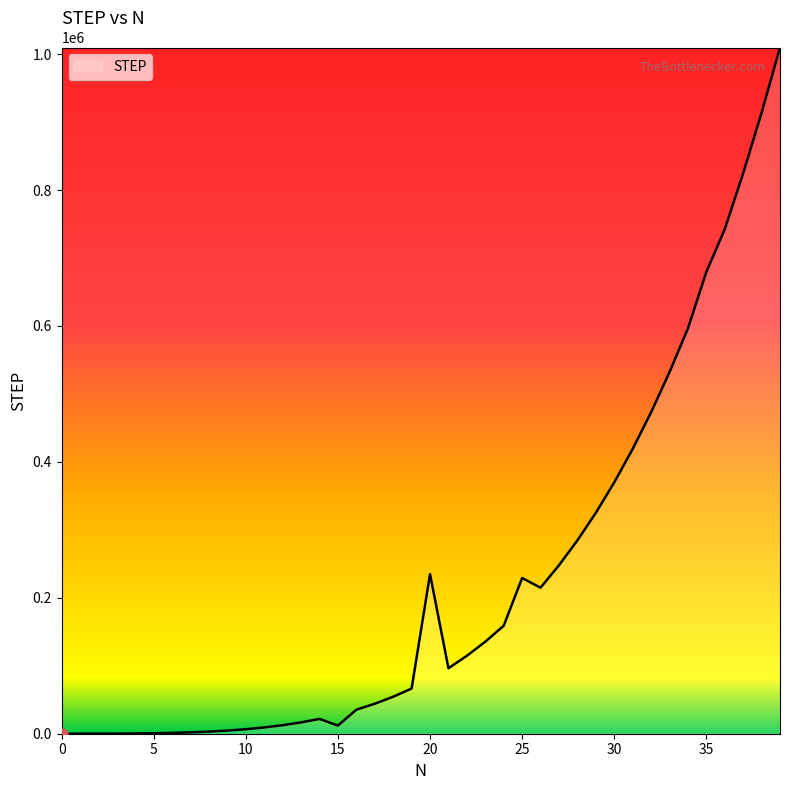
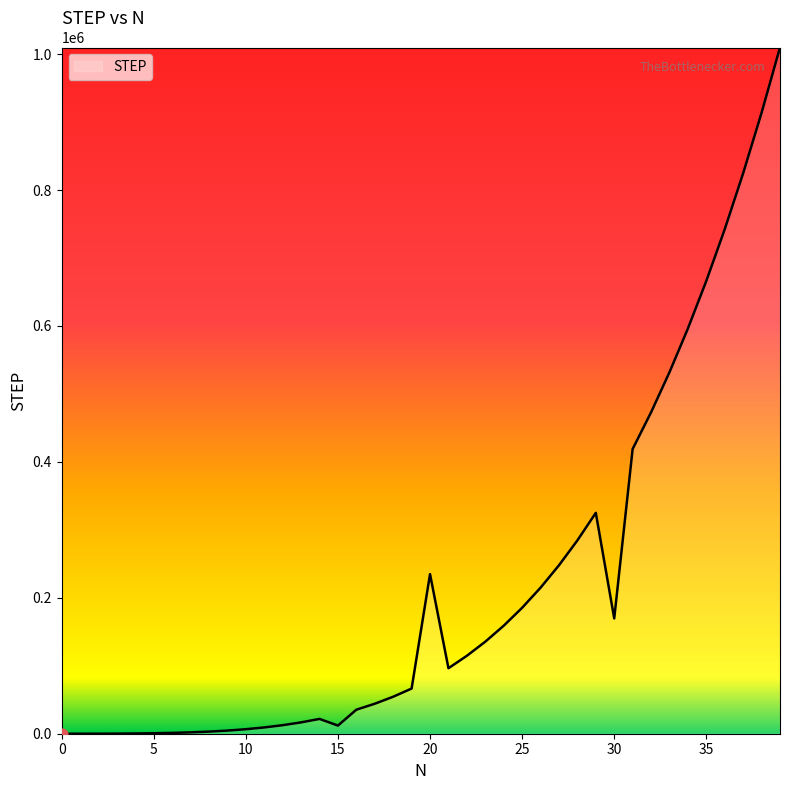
STEP, 25: 230000 -> 190000
STEP, 30: 370000 -> 170000
STEP, 35: 680000 -> 670000
